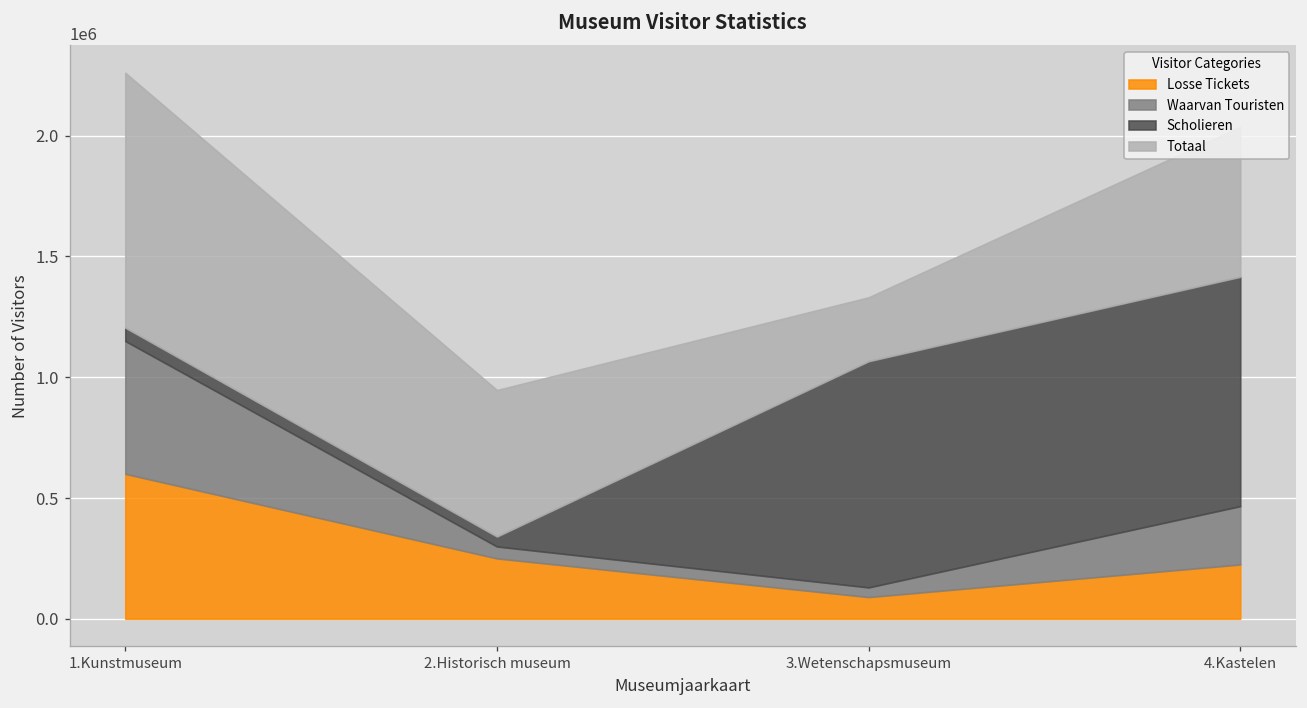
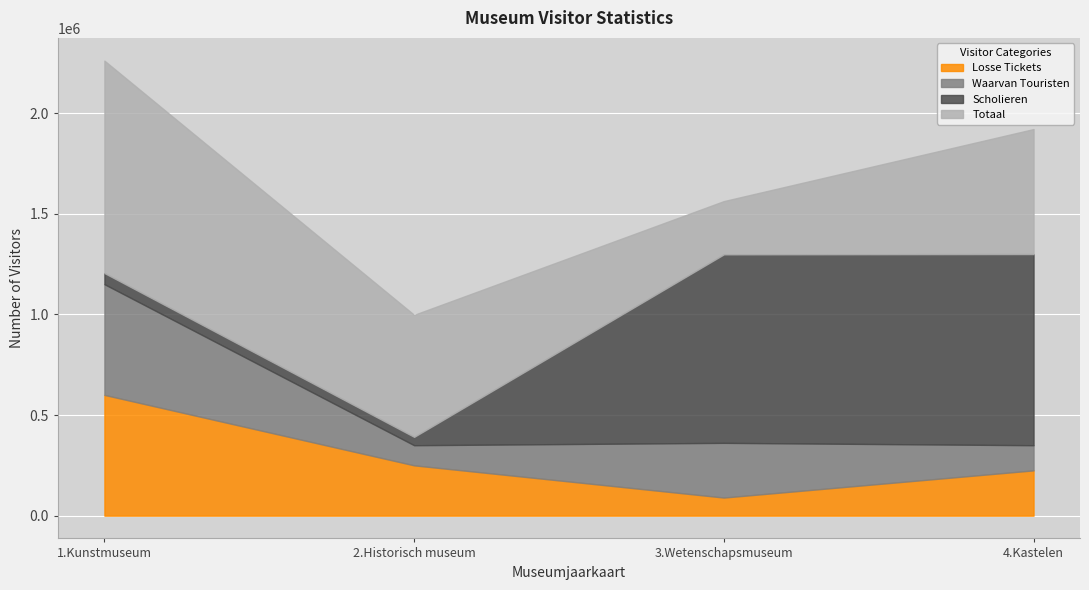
Waarvan Touristen, 2.Historisch museum: 50000 -> 100000
Waarvan Touristen, 3.Wetenschapsmuseum: 40000 -> 270000
Waarvan Touristen, 4.Kastelen: 240000 -> 130000
